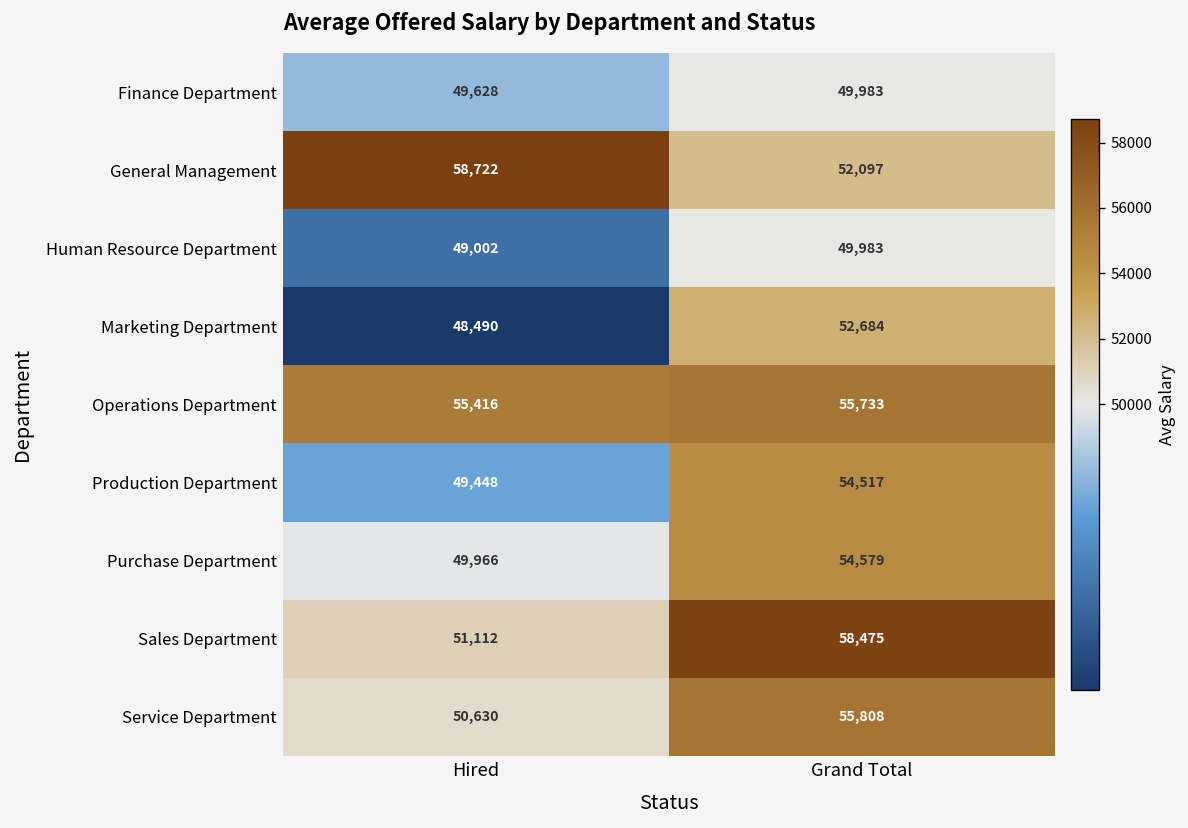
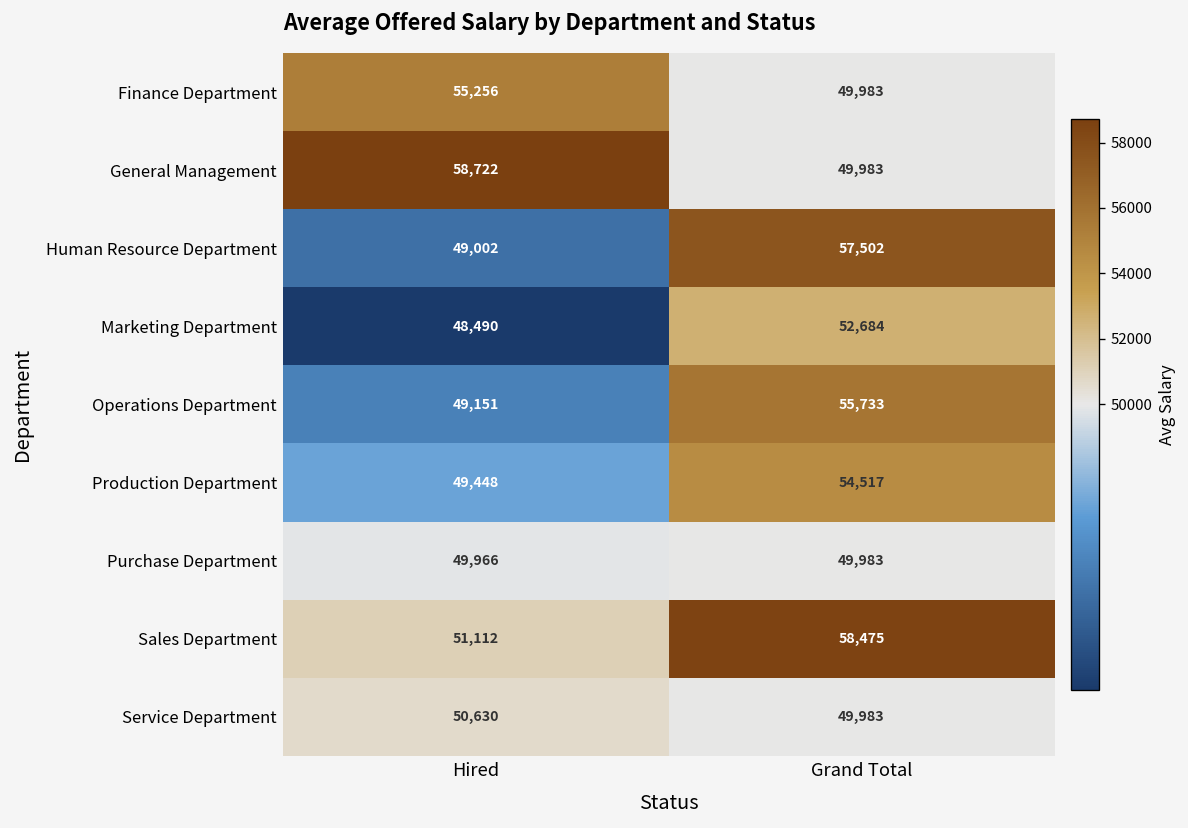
Finance Department, Hired: 49,628 -> 55,256
General Management, Grand Total: 52,097 -> 49,983
Human Resource Department, Grand Total: 49,983 -> 57,502
Operations Department, Hired: 55,416 -> 49,151
Purchase Department, Grand Total: 54,579 -> 49,983
Service Department, Grand Total: 55,808 -> 49,983
